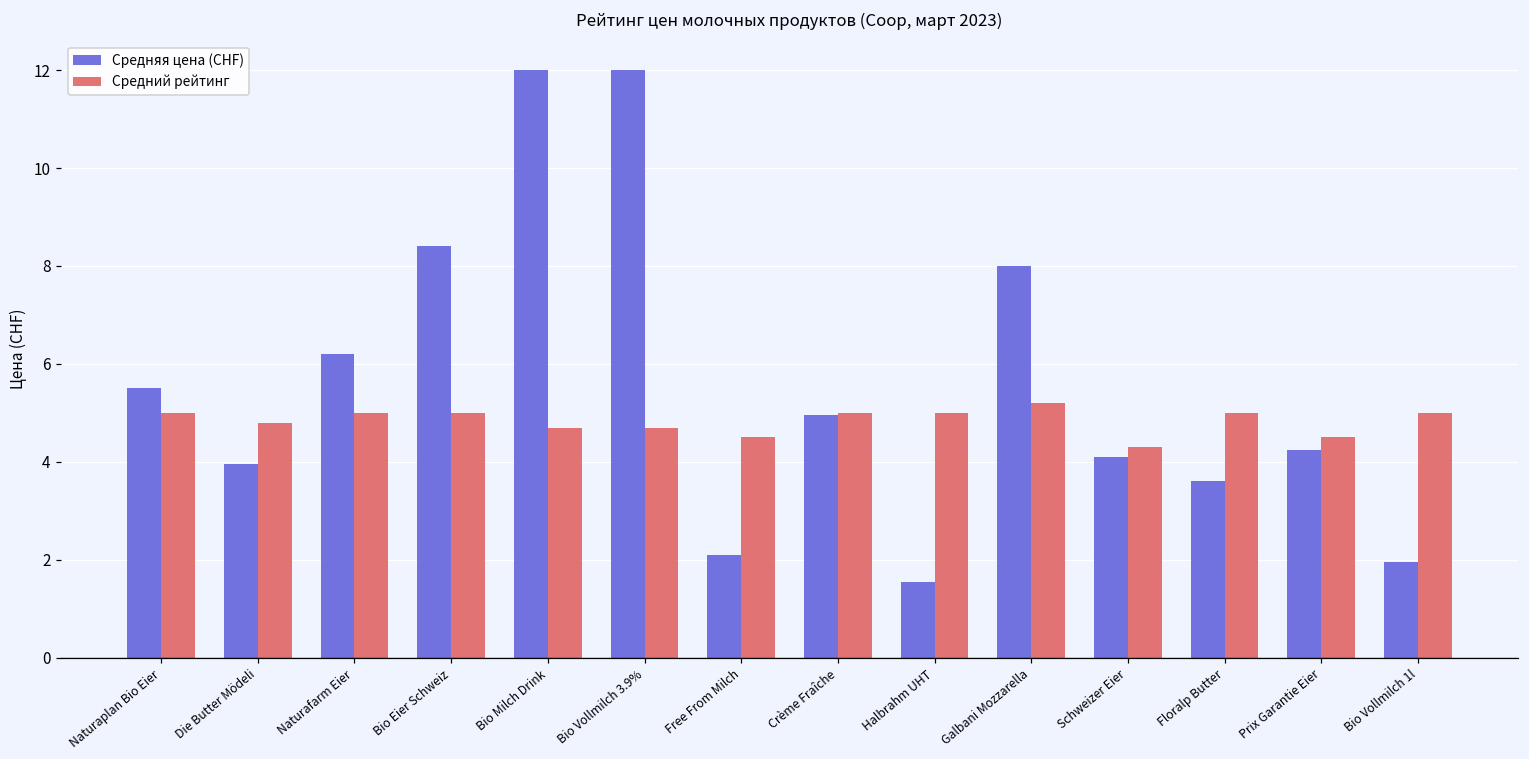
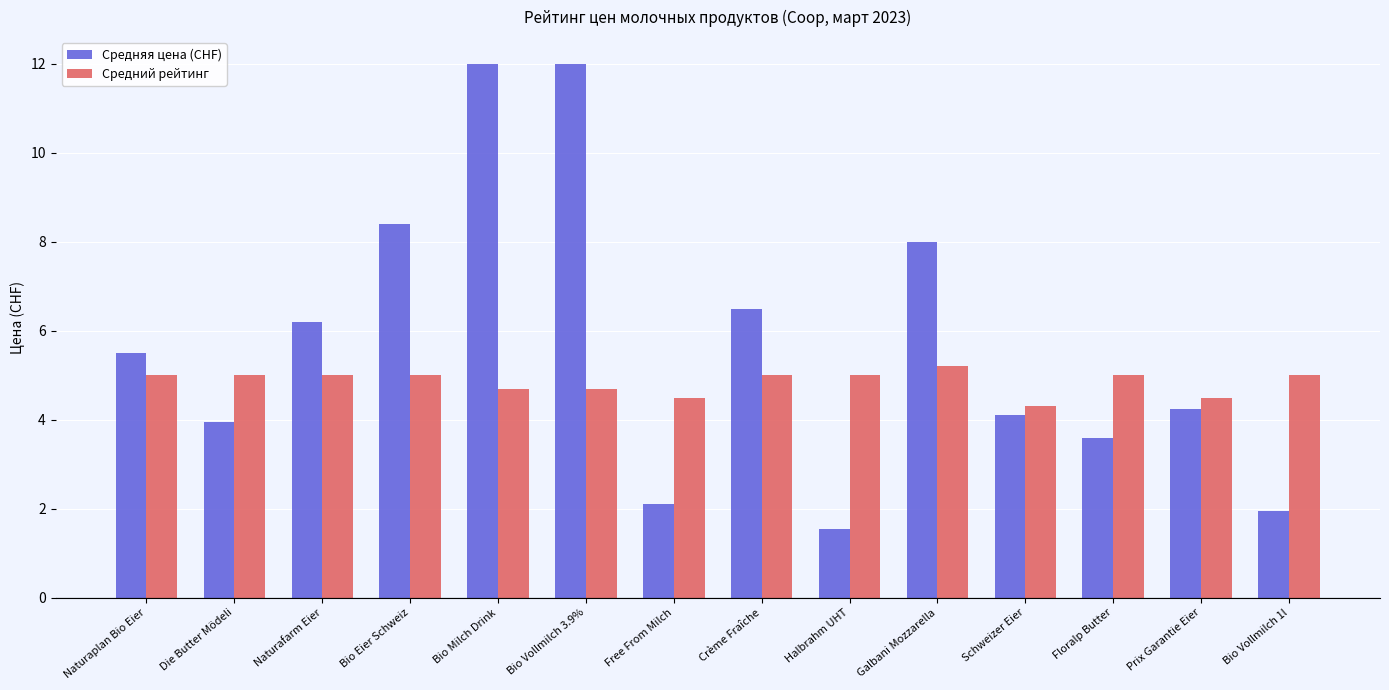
Средний рейтинг, Die Butter Mödeli: 4.8 -> 5.0
Средняя цена (CHF), Crème Fraîche: 5.0 -> 6.5
